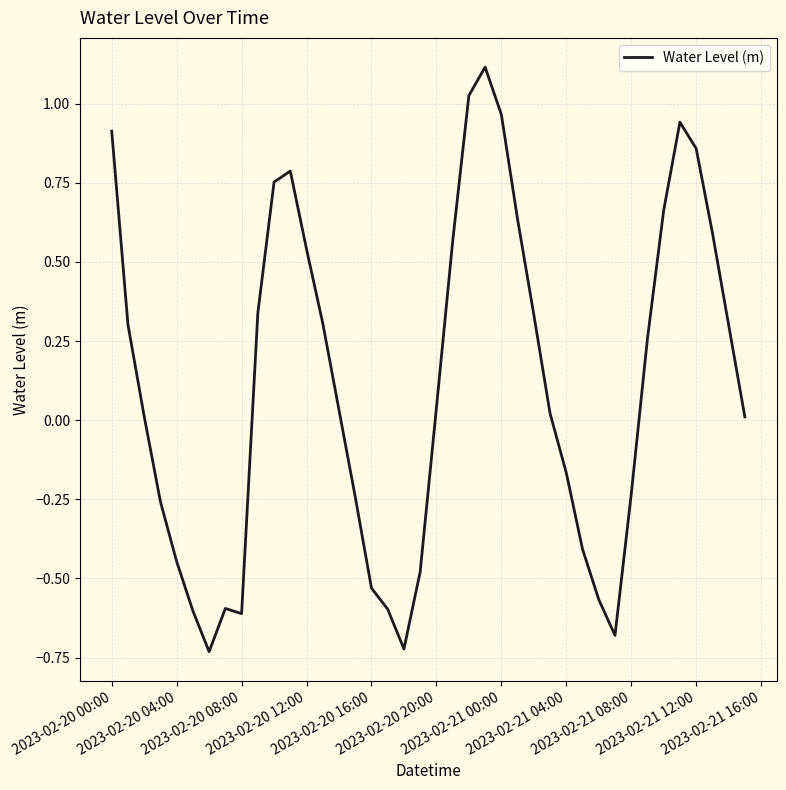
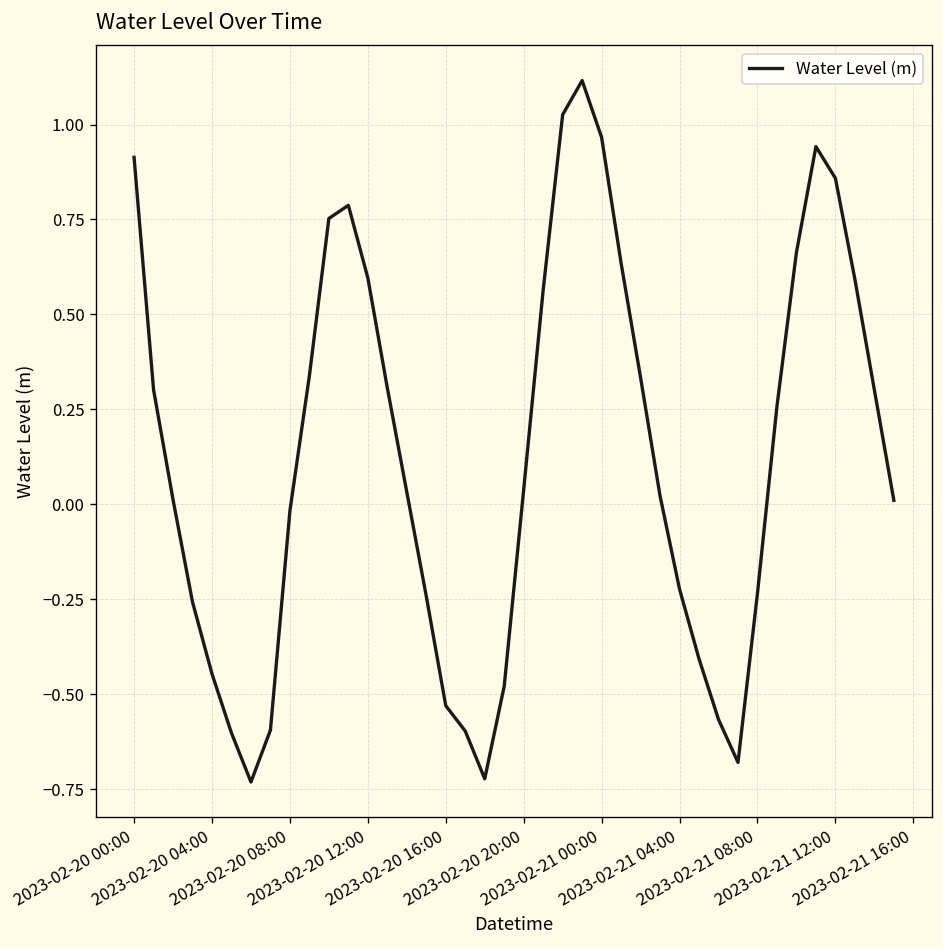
2023-02-20 08:00: -0.61 -> -0.02
2023-02-20 12:00: 0.54 -> 0.60
2023-02-21 04:00: -0.17 -> -0.22
